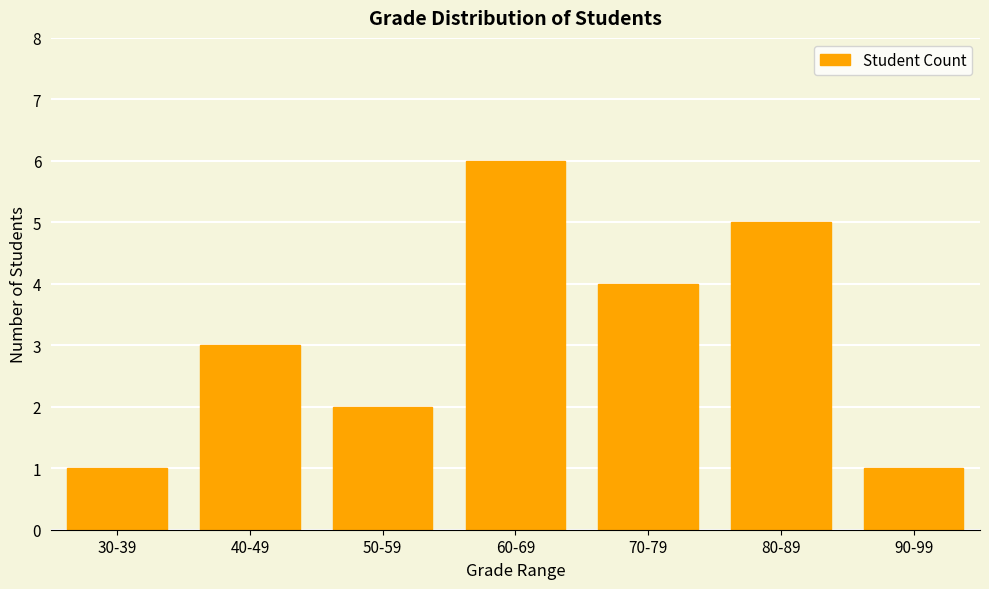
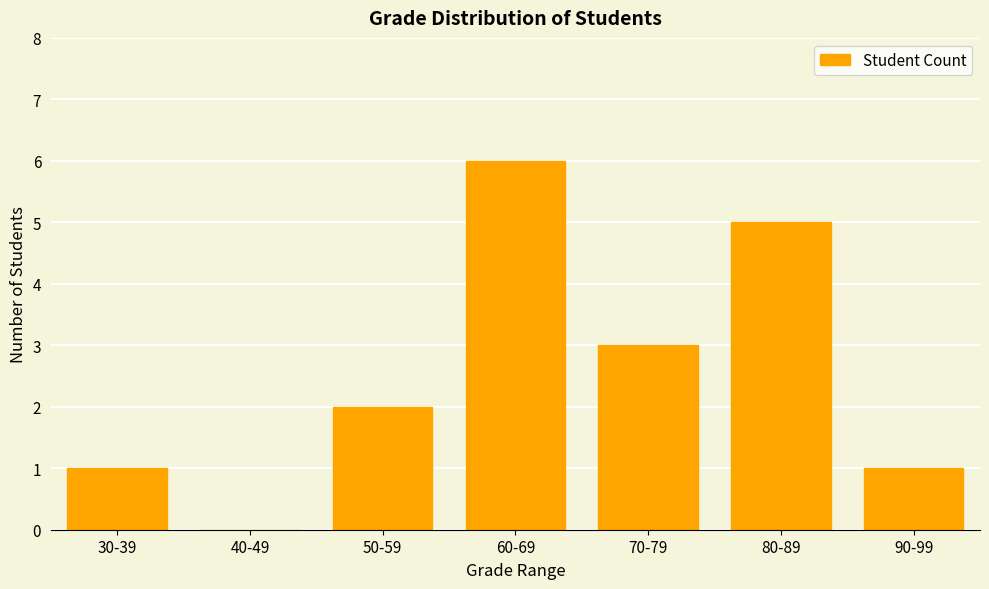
40-49: 3 -> 0
70-79: 4 -> 3
